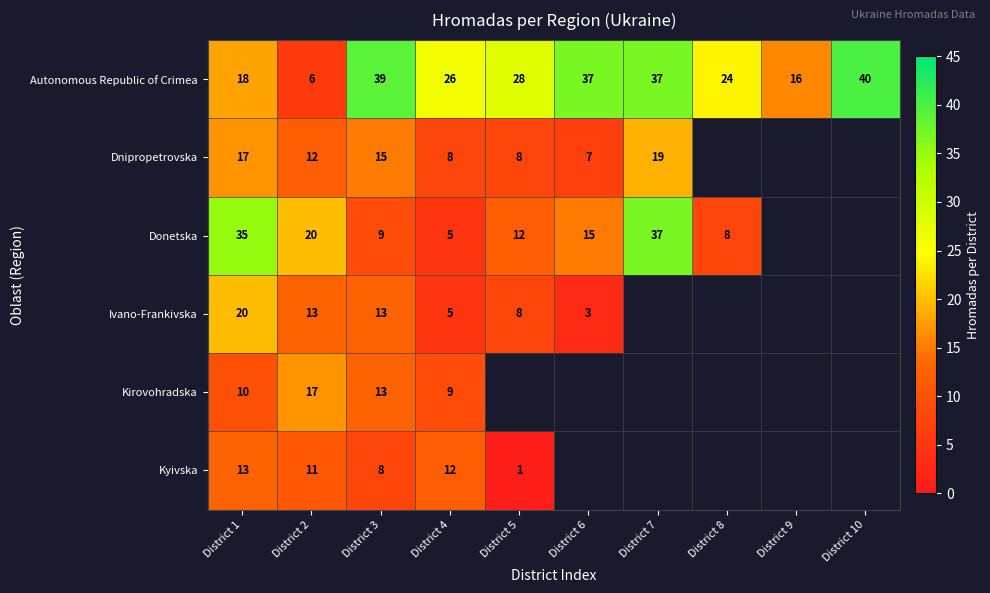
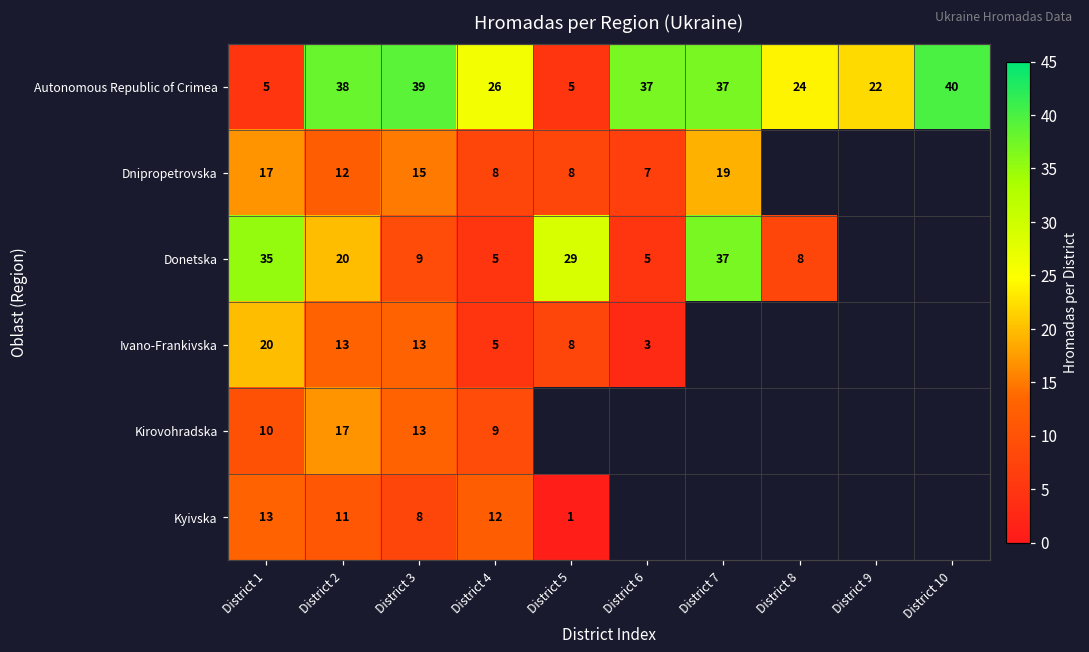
Autonomous Republic of Crimea, District 1: 18 -> 5
Autonomous Republic of Crimea, District 2: 6 -> 38
Autonomous Republic of Crimea, District 5: 28 -> 5
Autonomous Republic of Crimea, District 9: 16 -> 22
Donetska, District 5: 12 -> 29
Donetska, District 6: 15 -> 5
